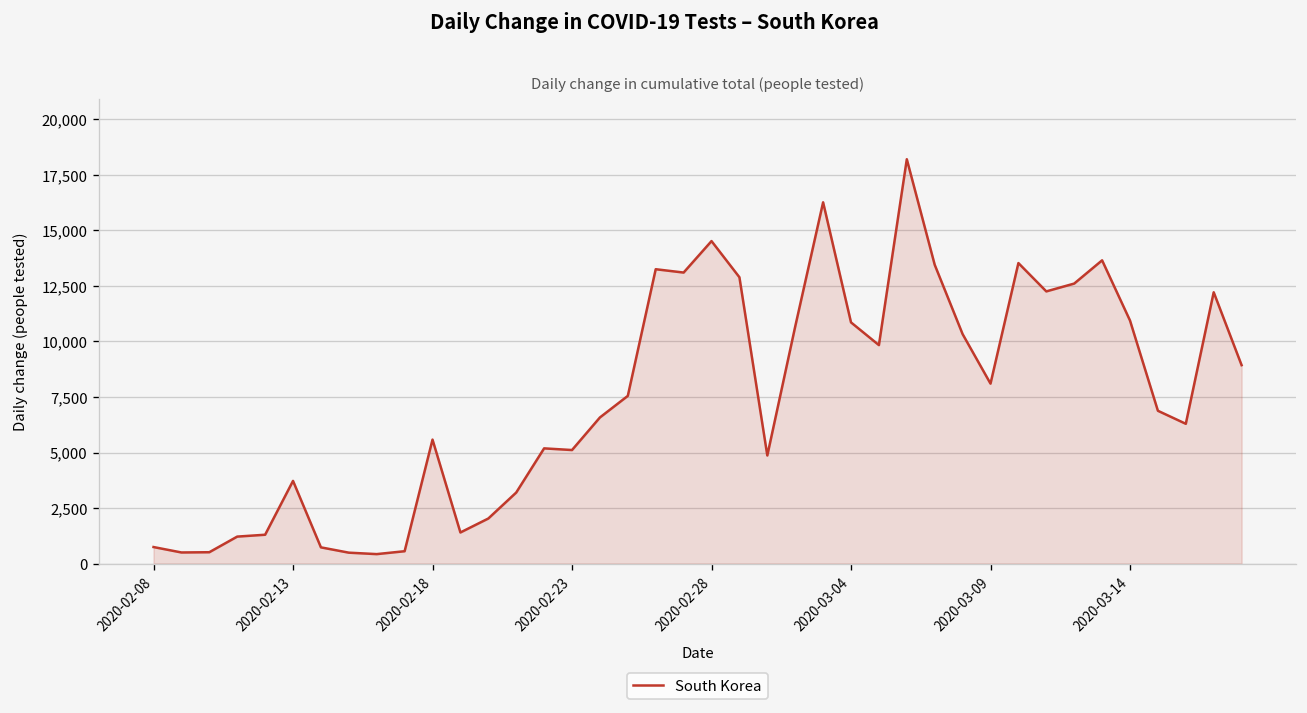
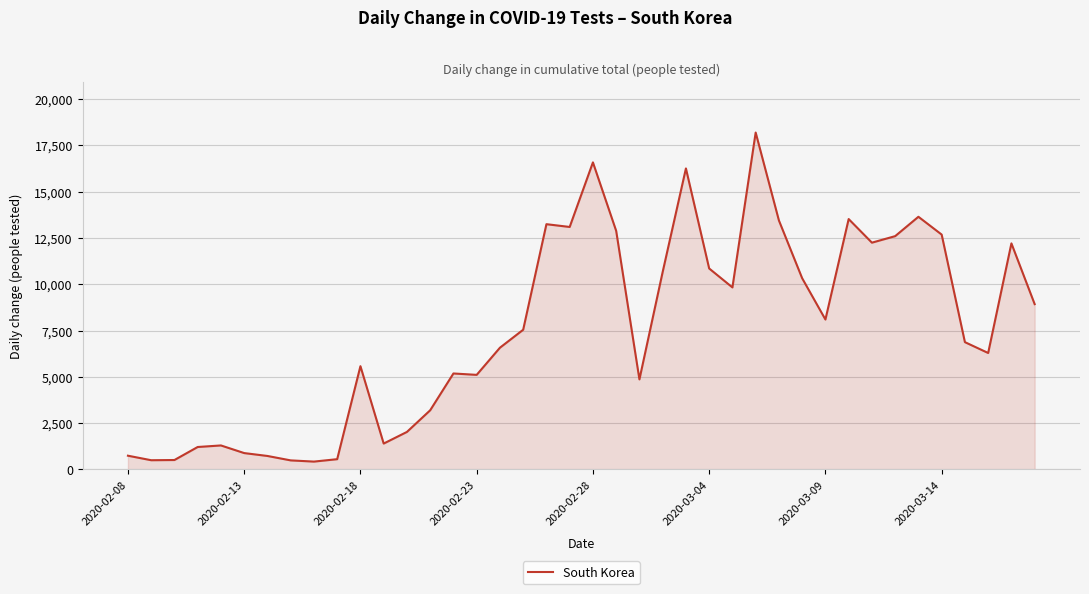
2020-02-13: 3,700 -> 900
2020-02-28: 14,500 -> 16,600
2020-03-14: 10,900 -> 12,700
